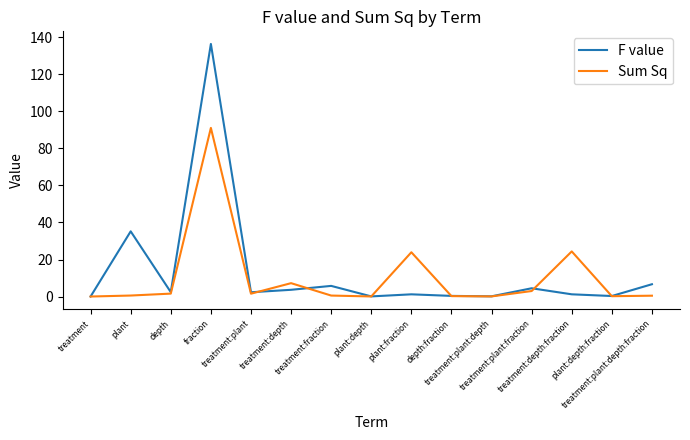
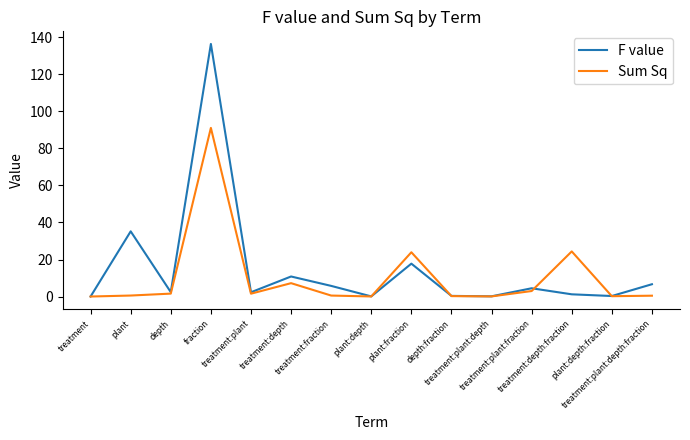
F value, treatment:depth: 4 -> 11
F value, plant:fraction: 1 -> 18
